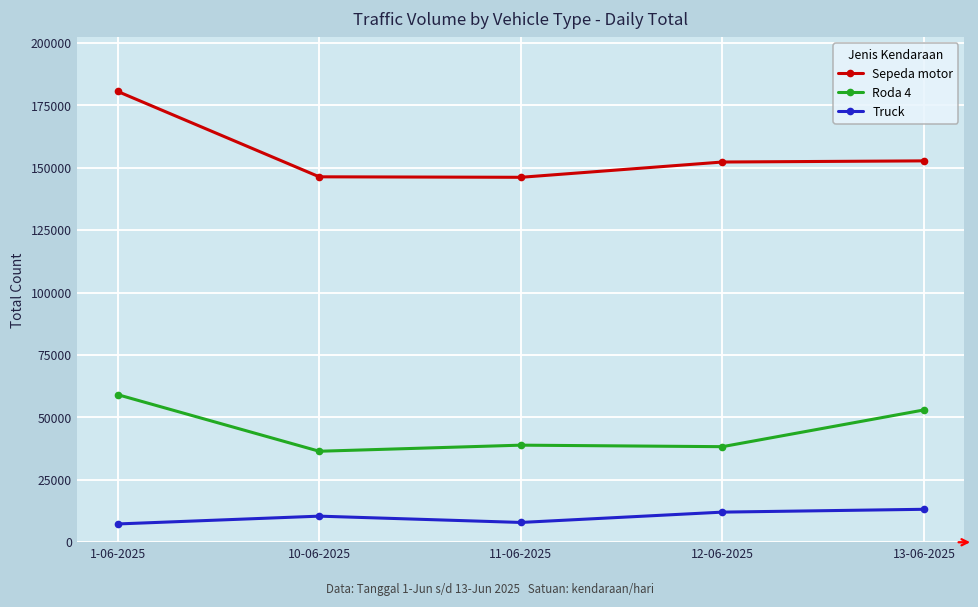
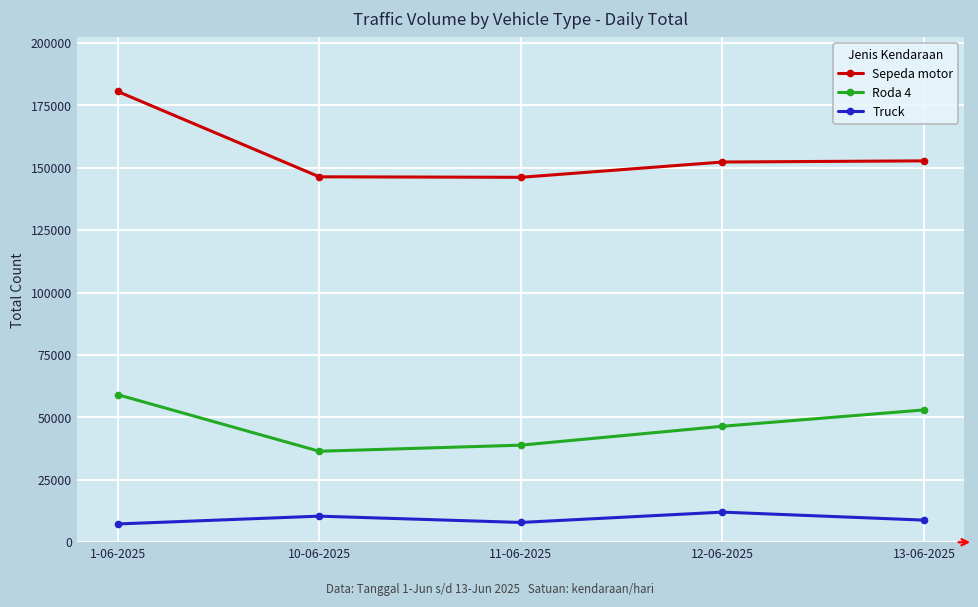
Roda 4, 12-06-2025: 38000 -> 46000
Truck, 13-06-2025: 13000 -> 9000
